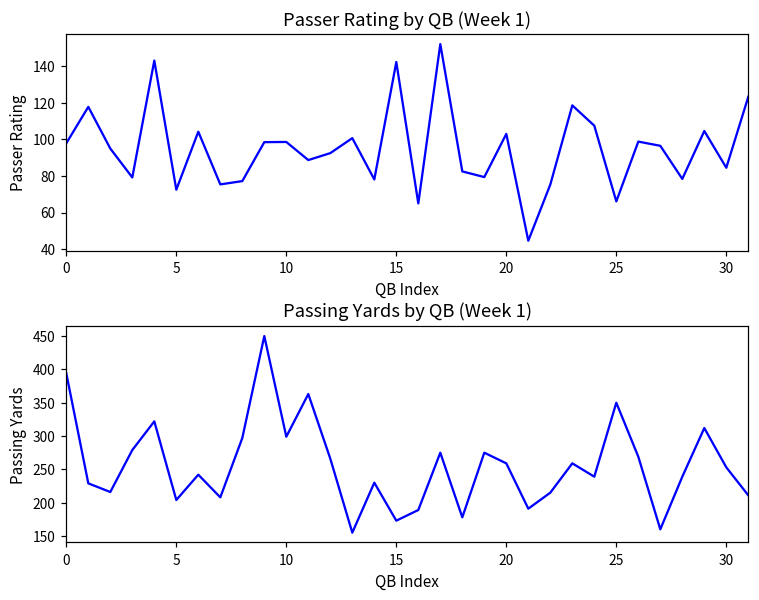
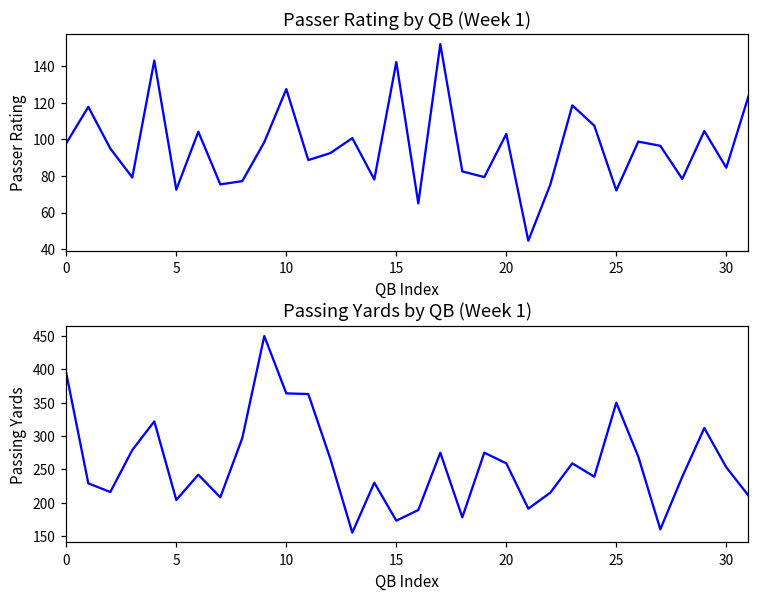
Passer Rating by QB (Week 1), 10: 99 -> 128
Passer Rating by QB (Week 1), 25: 66 -> 72
Passing Yards by QB (Week 1), 10: 300 -> 360
